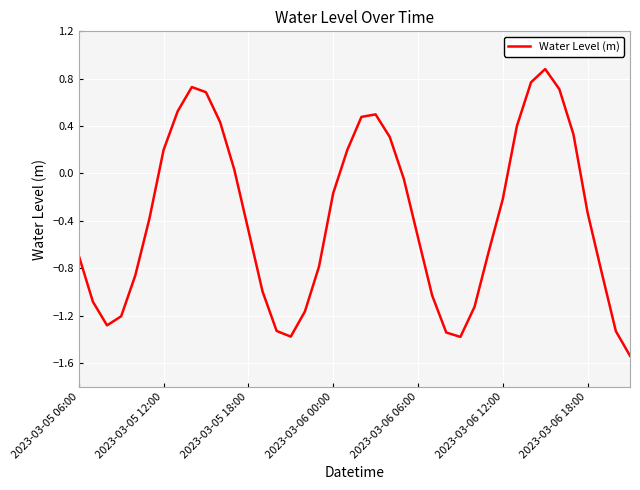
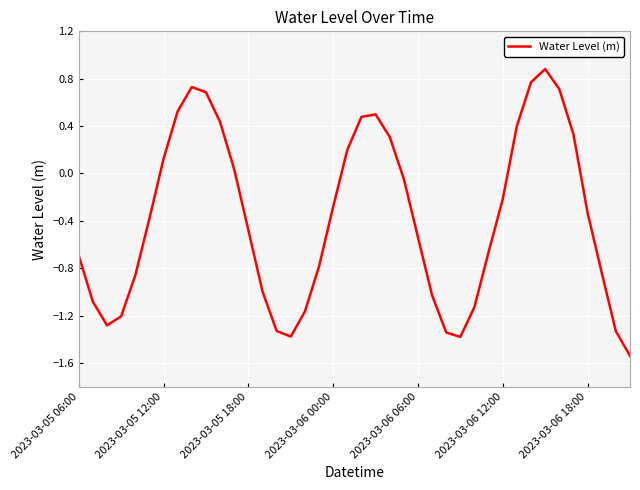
2023-03-05 12:00: 0.20 -> 0.12
2023-03-06 00:00: -0.17 -> -0.28
